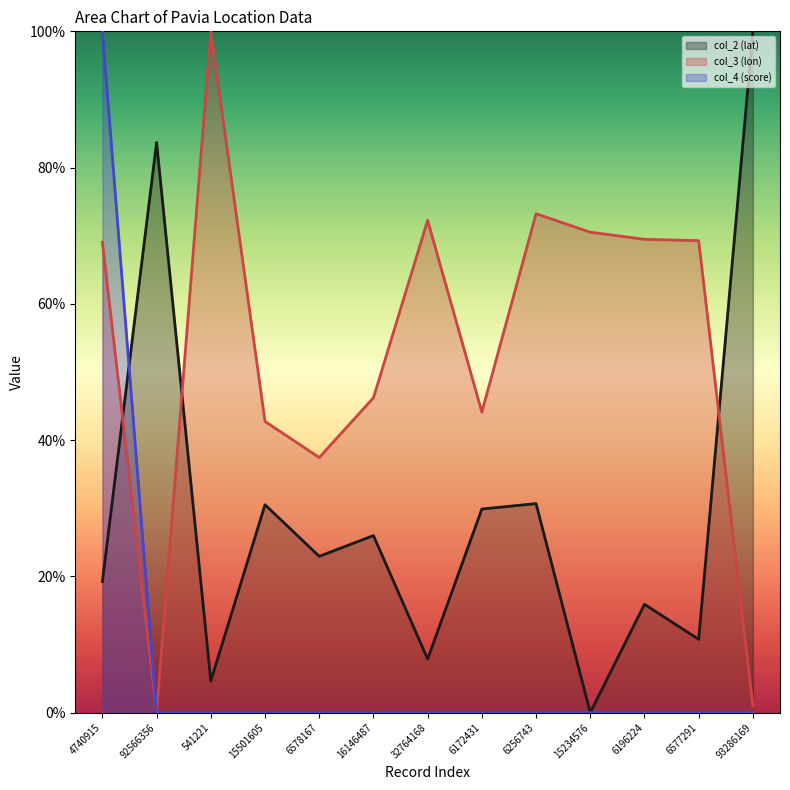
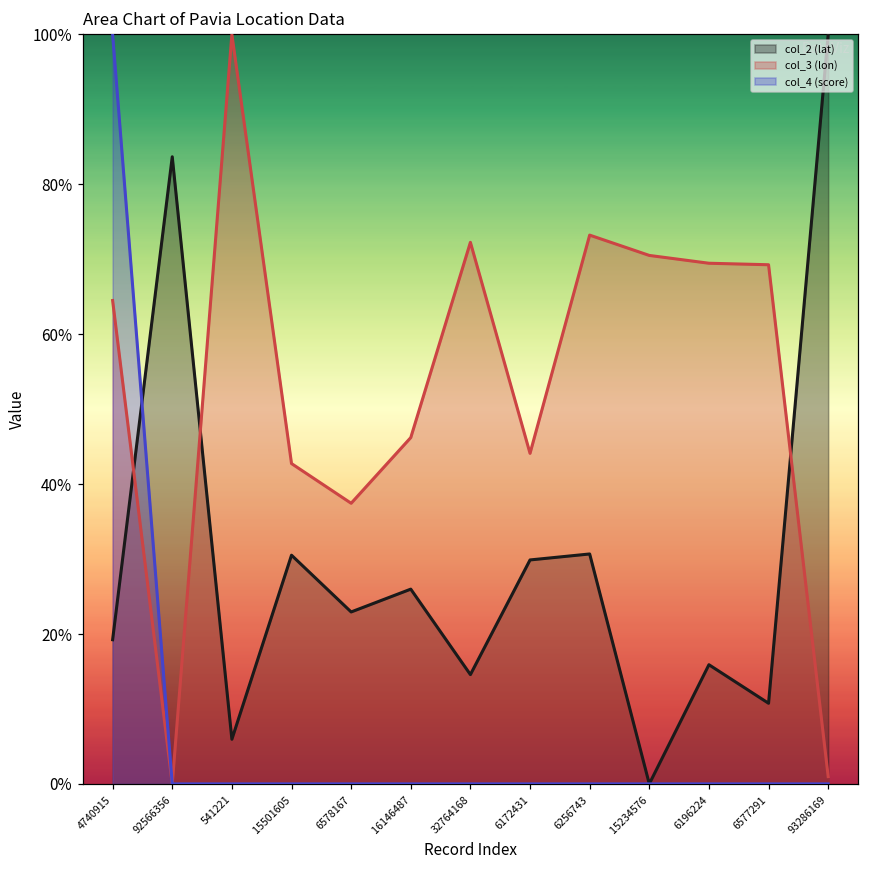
col_3 (lon), 4740915: 69% -> 65%
col_2 (lat), 541221: 5% -> 6%
col_2 (lat), 32764168: 8% -> 15%
